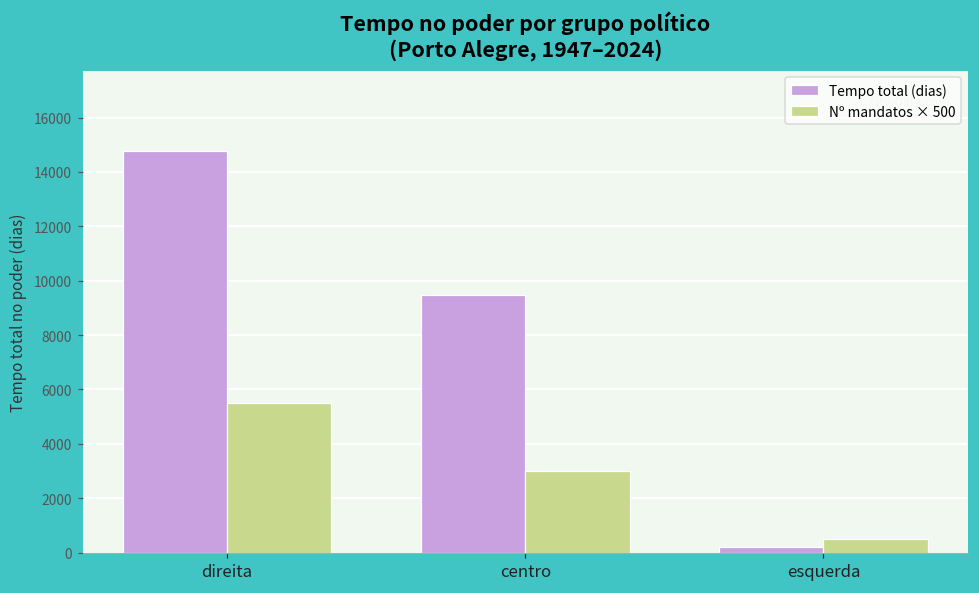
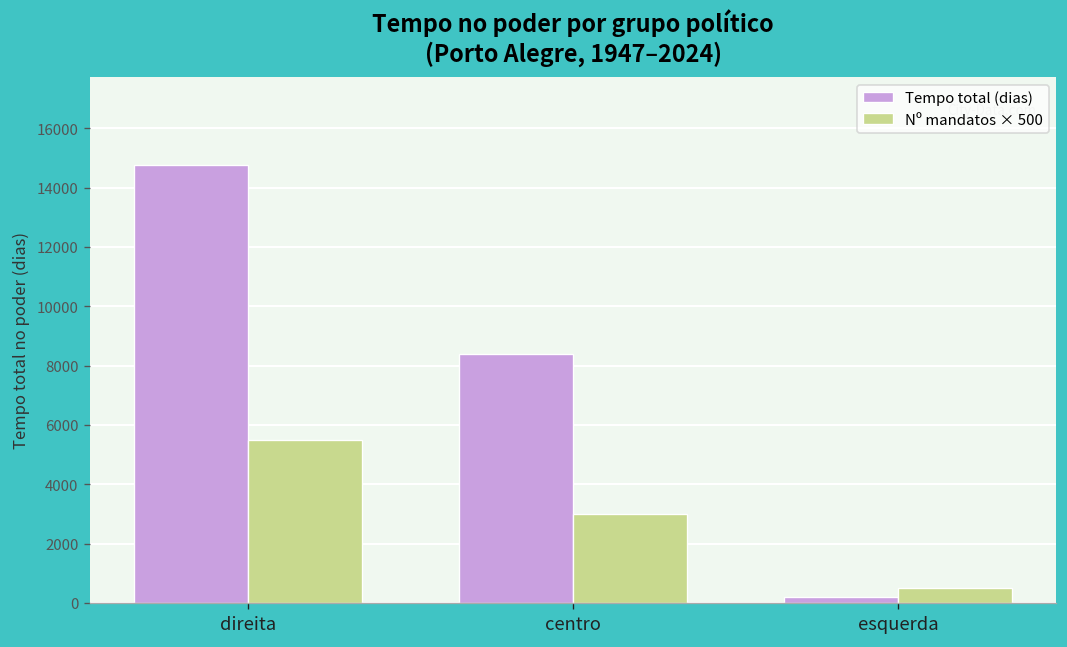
Tempo total (dias), centro: 9500 -> 8400
